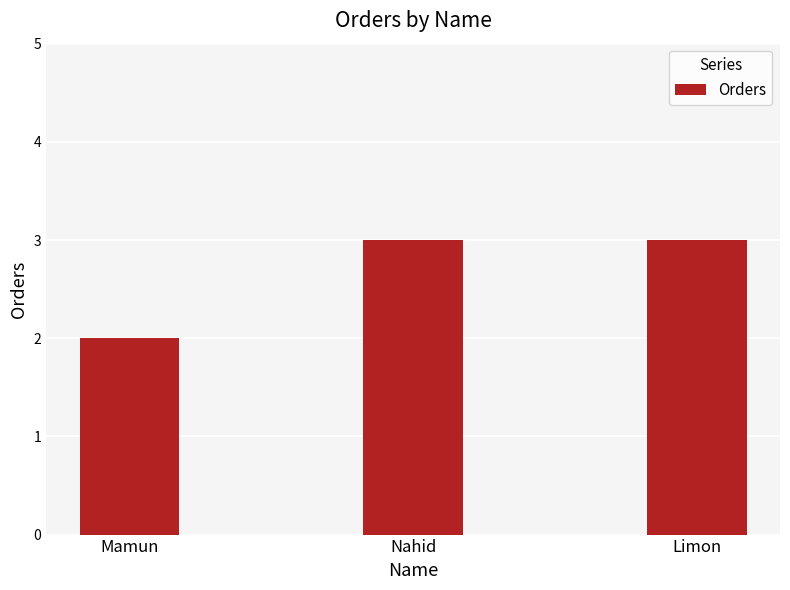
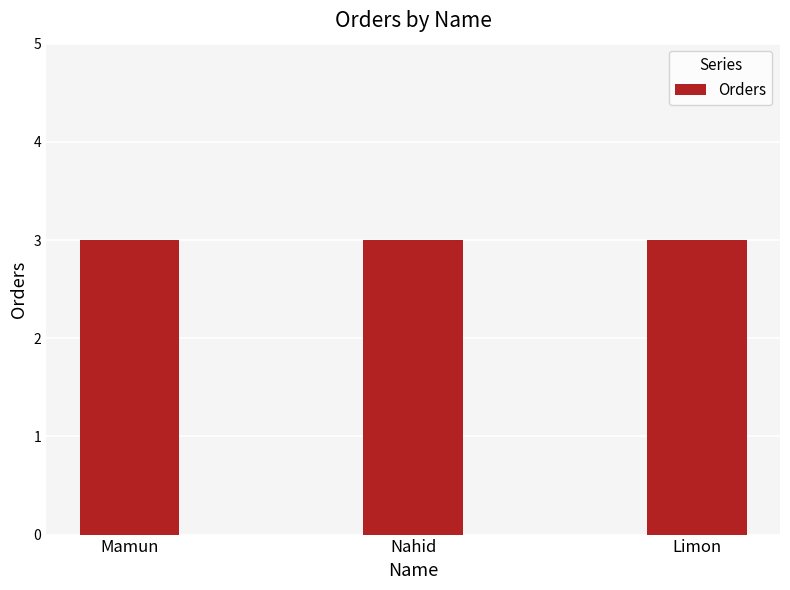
Mamun: 2 -> 3
